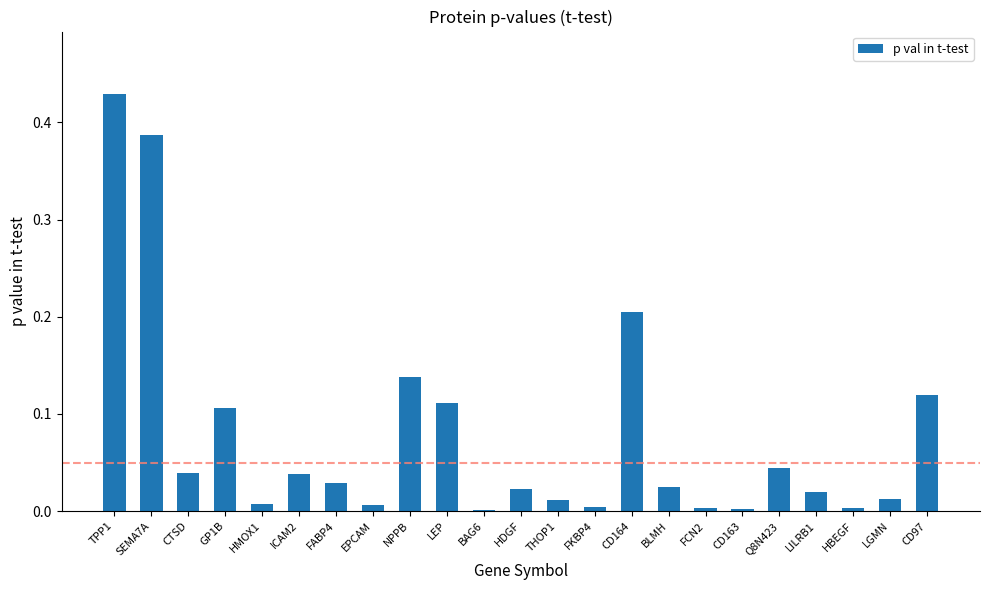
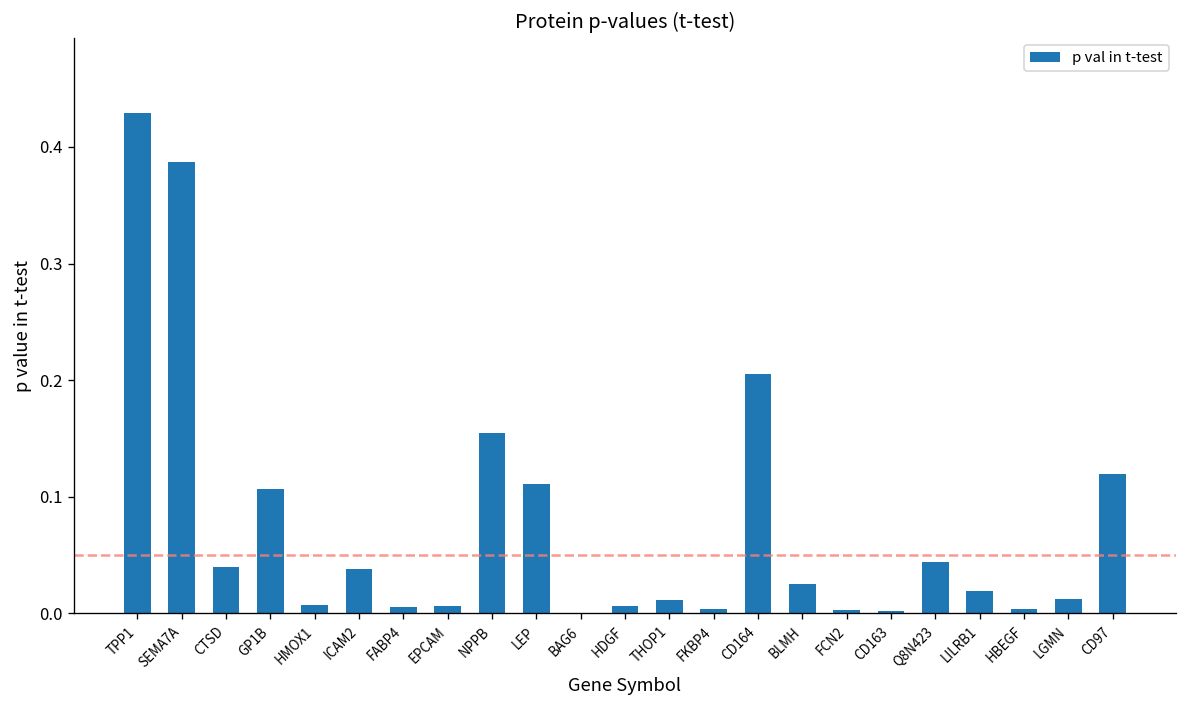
FABP4: 0.03 -> 0.01
NPPB: 0.14 -> 0.15
HDGF: 0.02 -> 0.01
